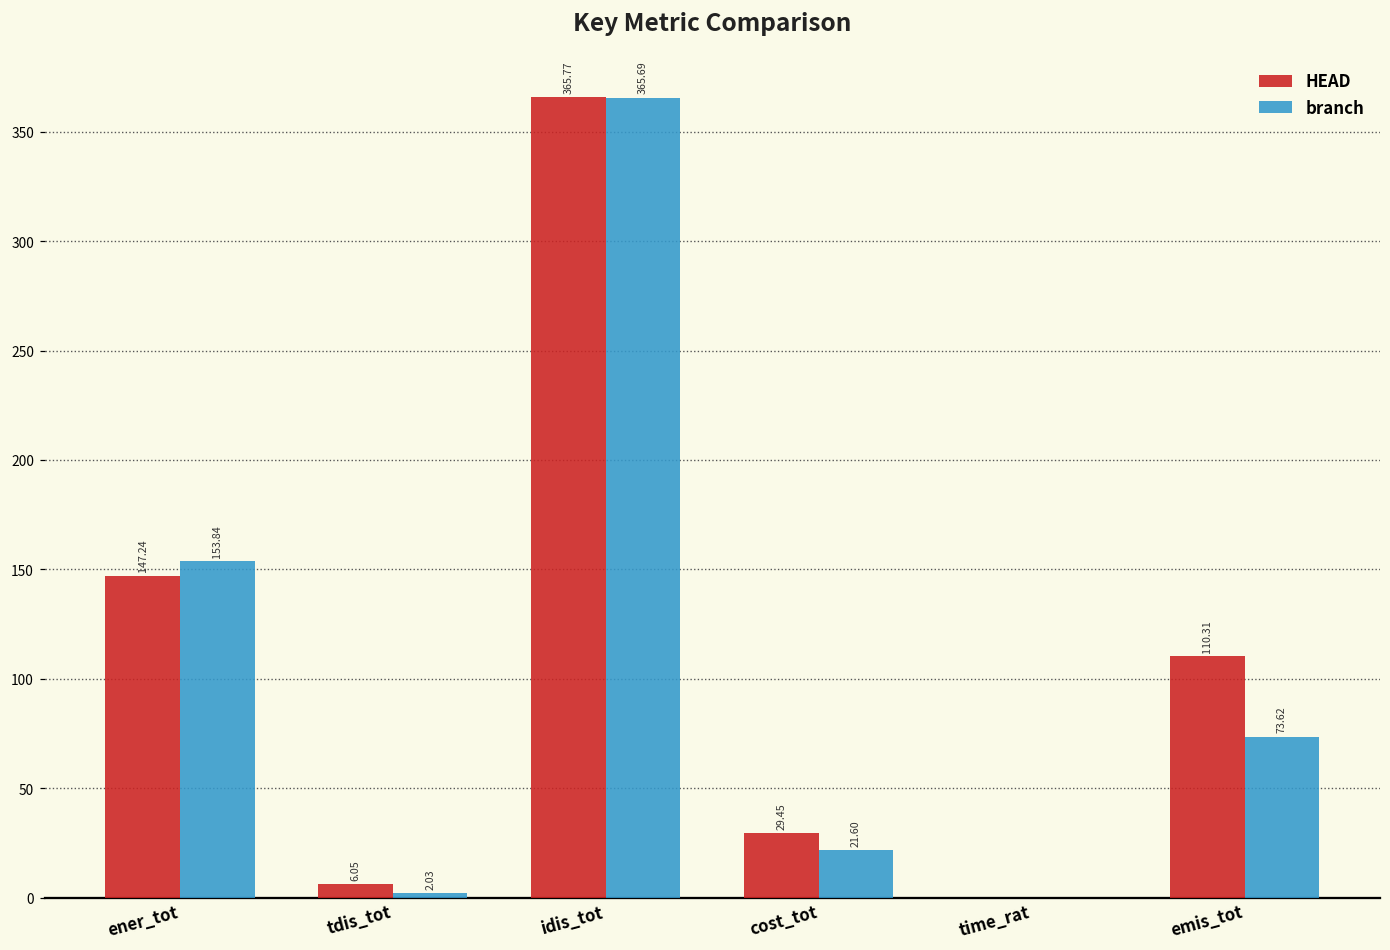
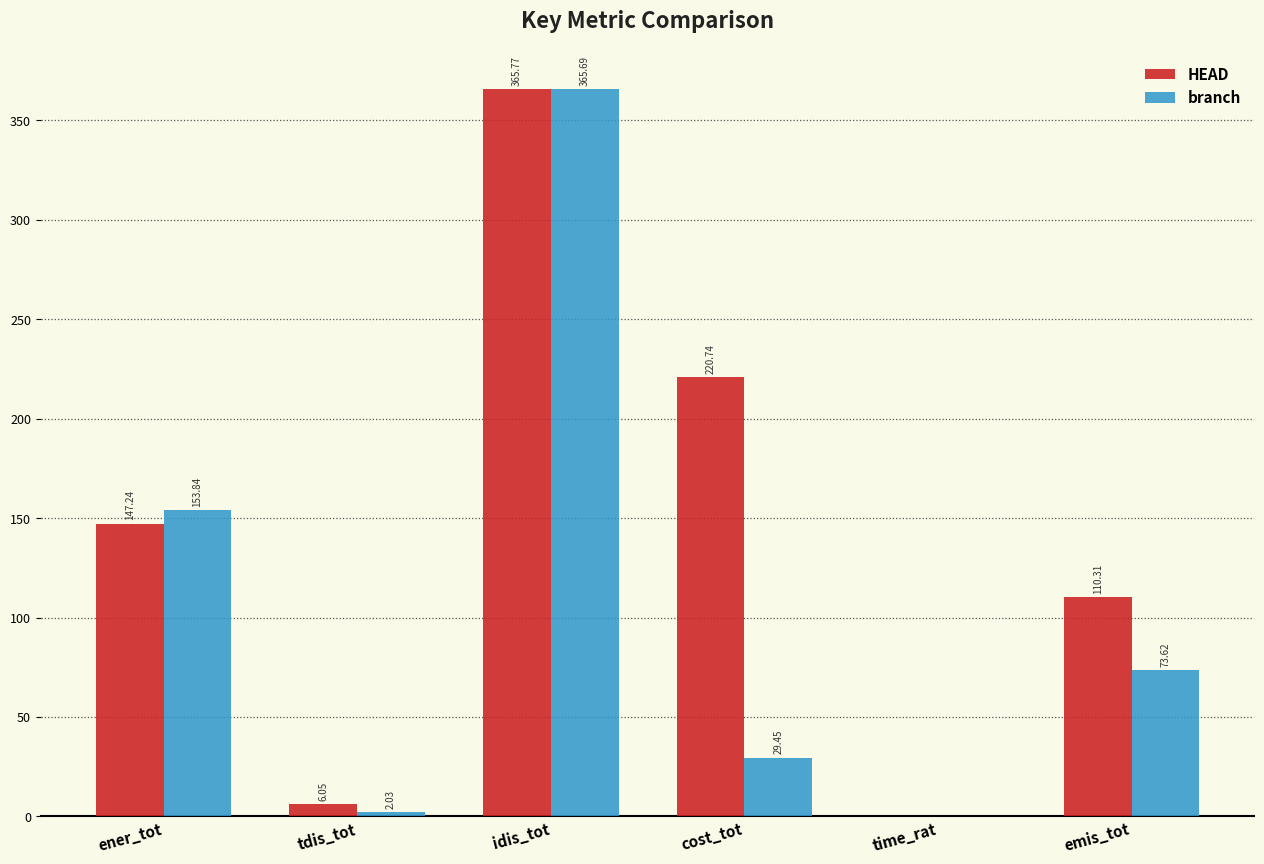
HEAD, cost_tot: 29.45 -> 220.74
branch, cost_tot: 21.60 -> 29.45
